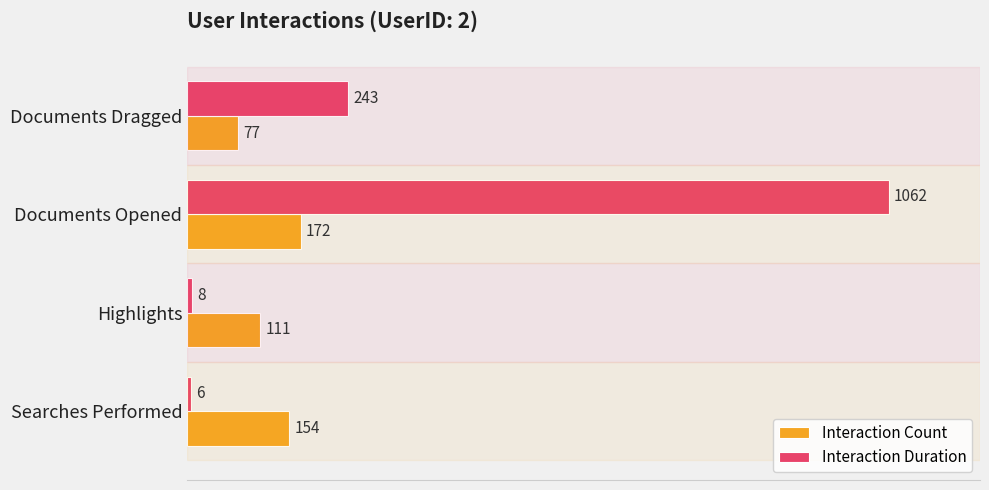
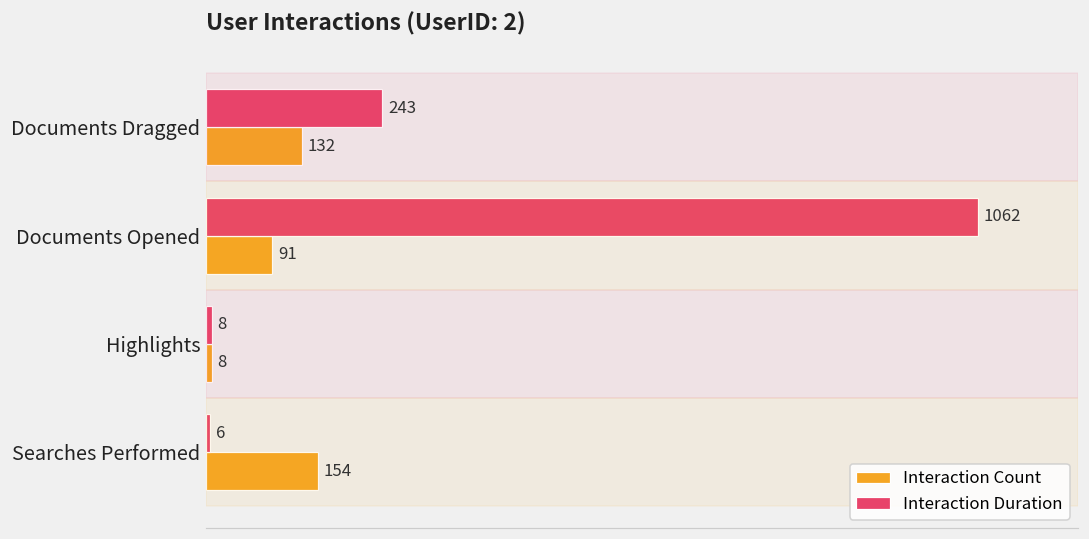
Interaction Count, Documents Dragged: 77 -> 132
Interaction Count, Documents Opened: 172 -> 91
Interaction Count, Highlights: 111 -> 8
